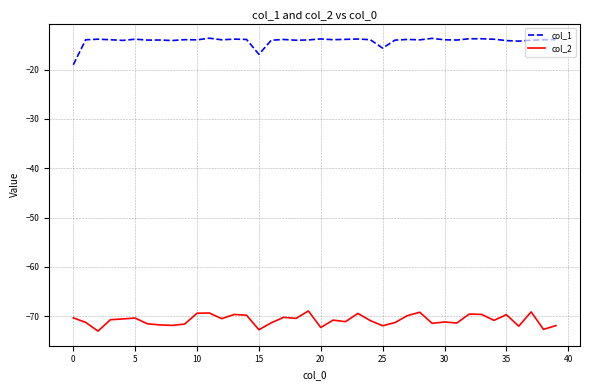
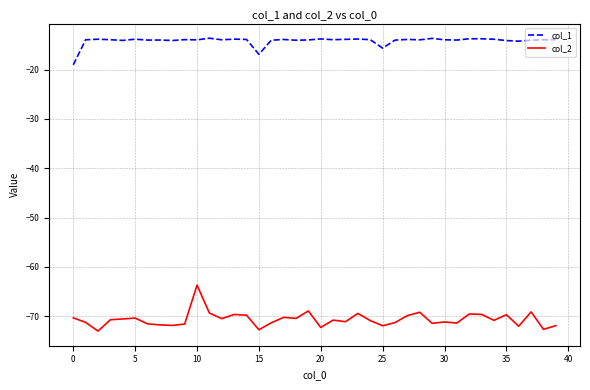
col_2, 10: -69 -> -64
